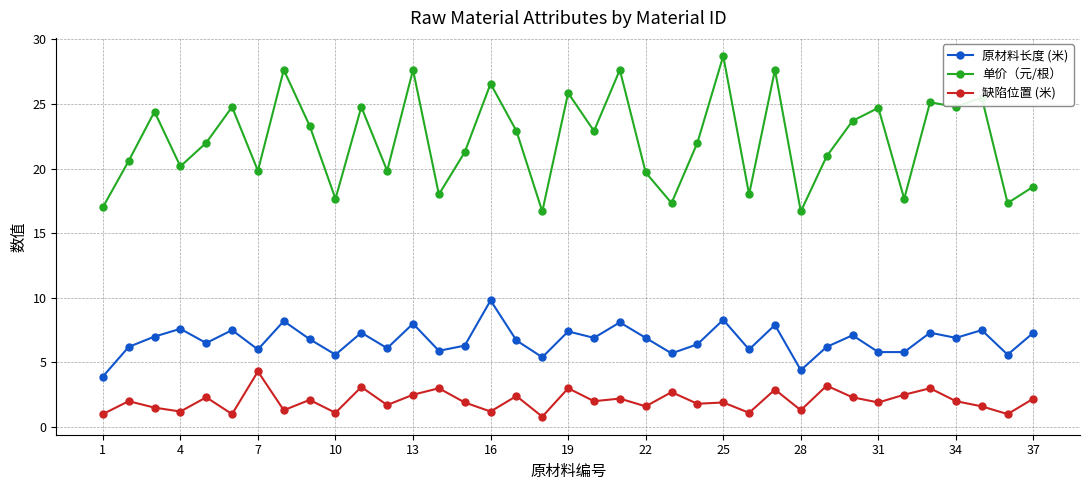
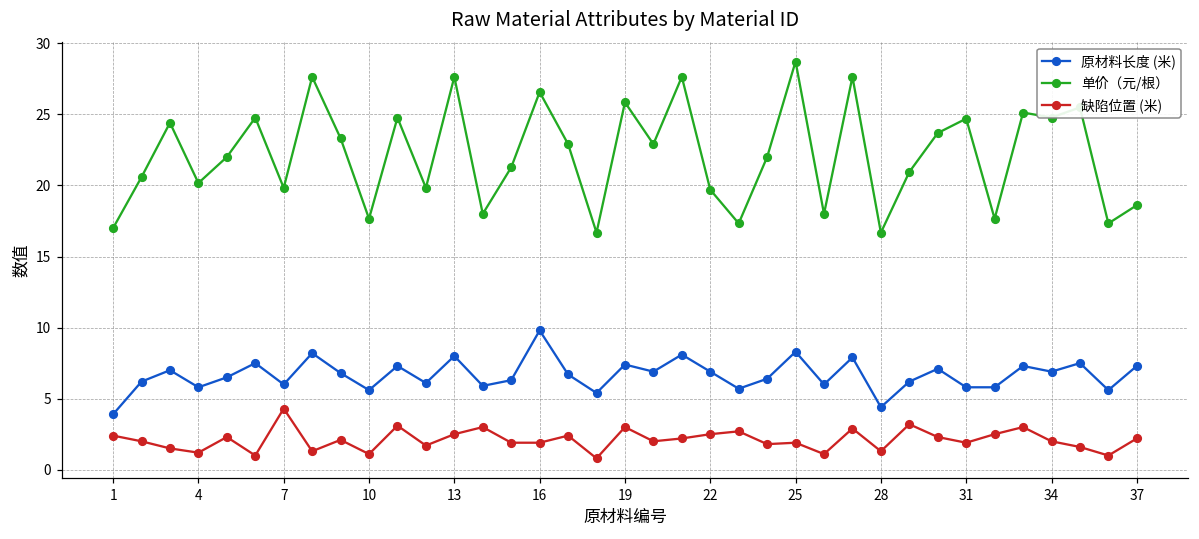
缺陷位置 (米), 1: 1.0 -> 2.4
原材料长度 (米), 4: 7.6 -> 5.8
缺陷位置 (米), 16: 1.2 -> 1.9
缺陷位置 (米), 22: 1.6 -> 2.5
